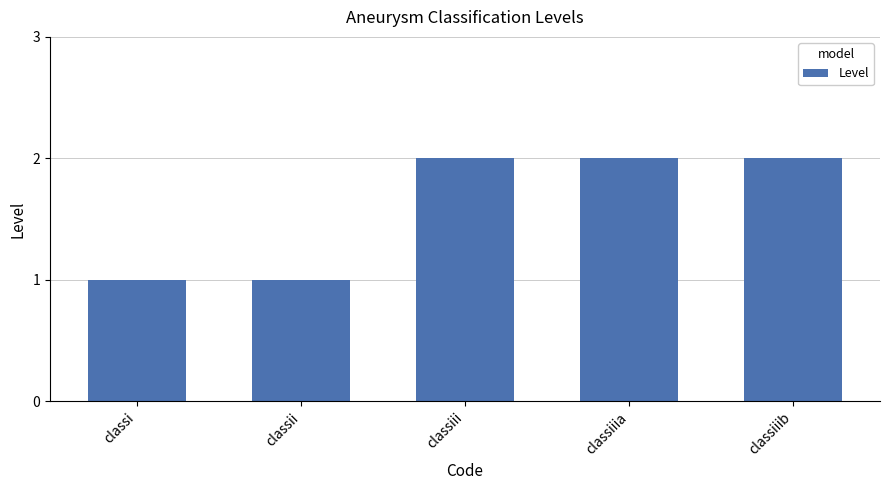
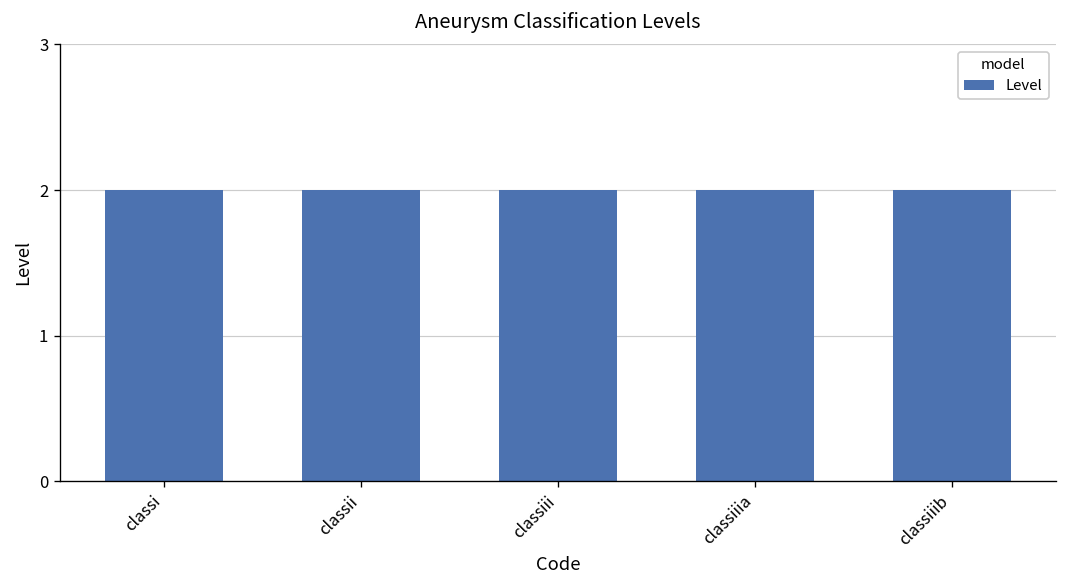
classi: 1 -> 2
classii: 1 -> 2
